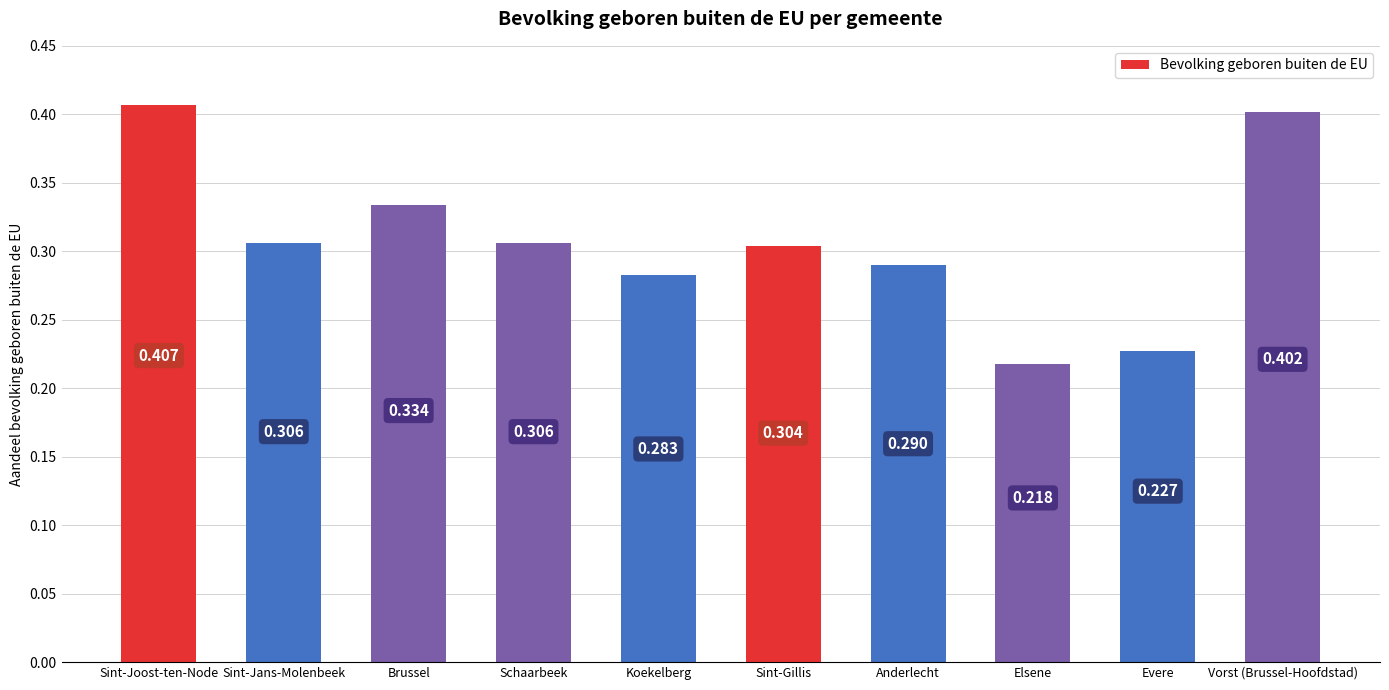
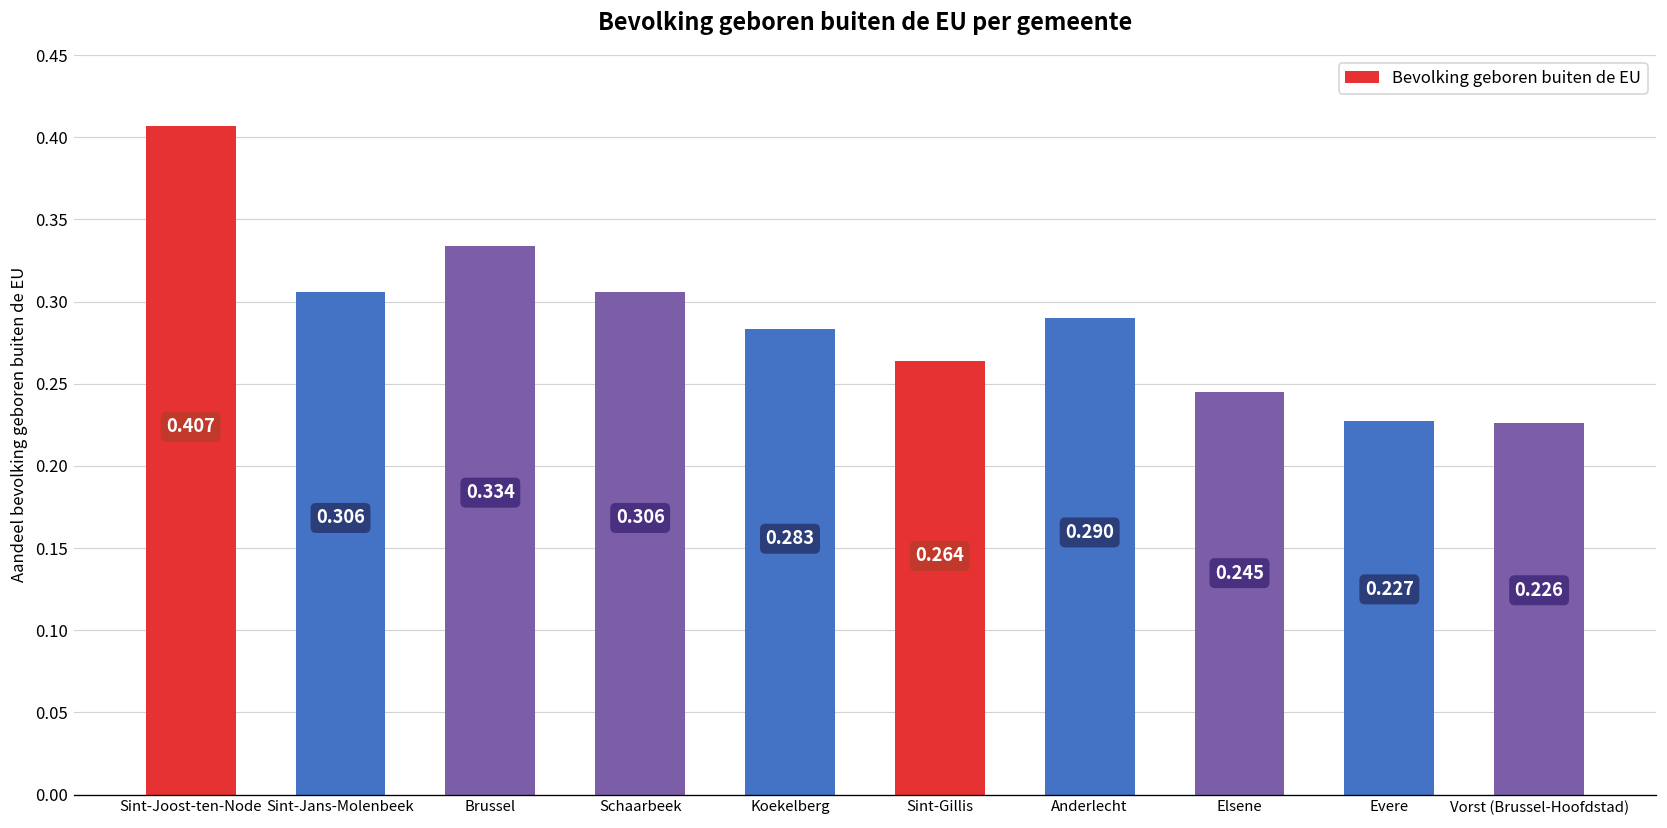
Sint-Gillis: 0.304 -> 0.264
Elsene: 0.218 -> 0.245
Vorst (Brussel-Hoofdstad): 0.402 -> 0.226
